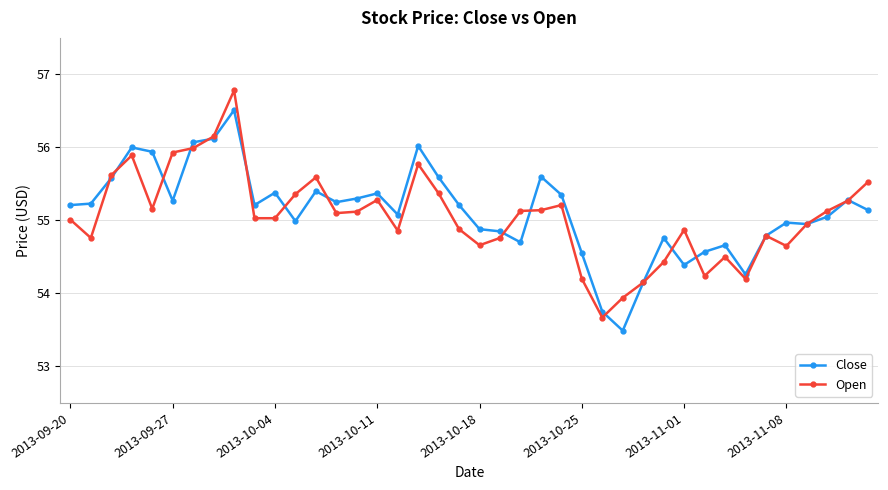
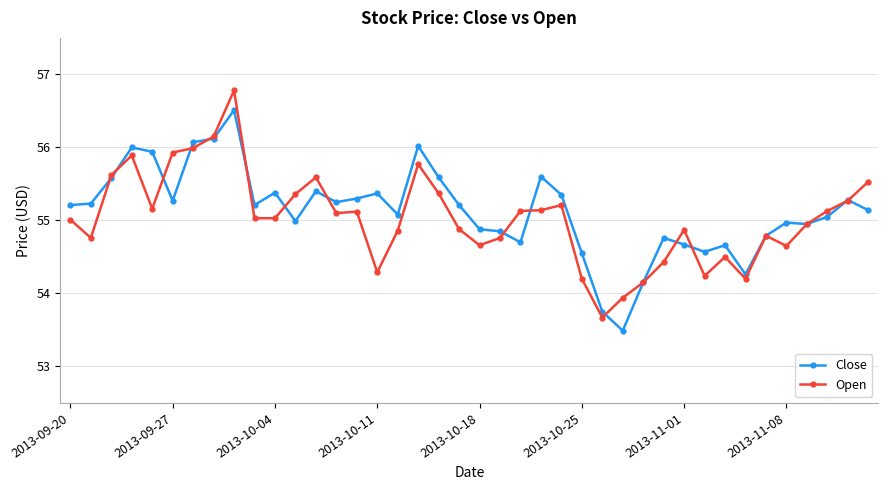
Open, 2013-10-11: 55.3 -> 54.3
Close, 2013-11-01: 54.4 -> 54.7
